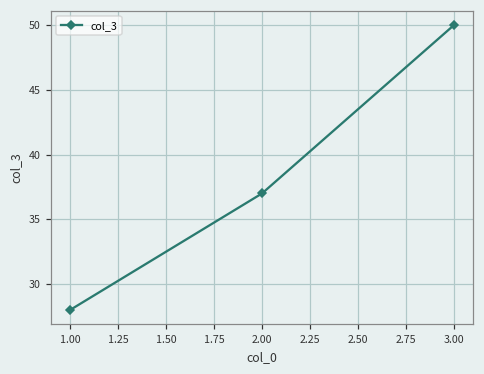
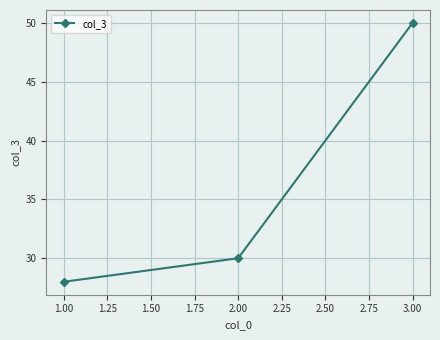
2.00: 37 -> 30
